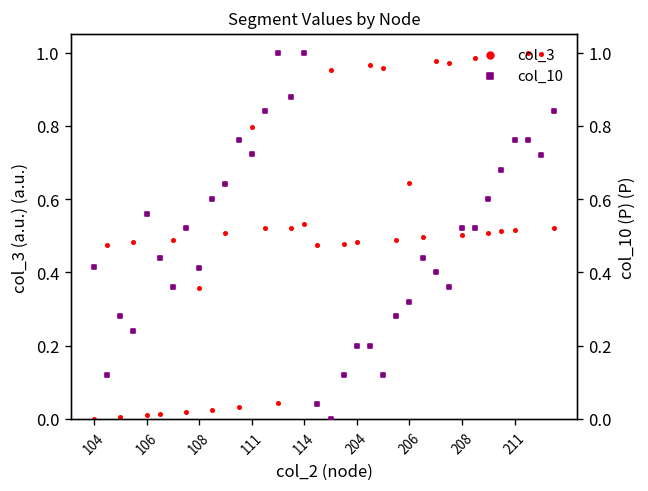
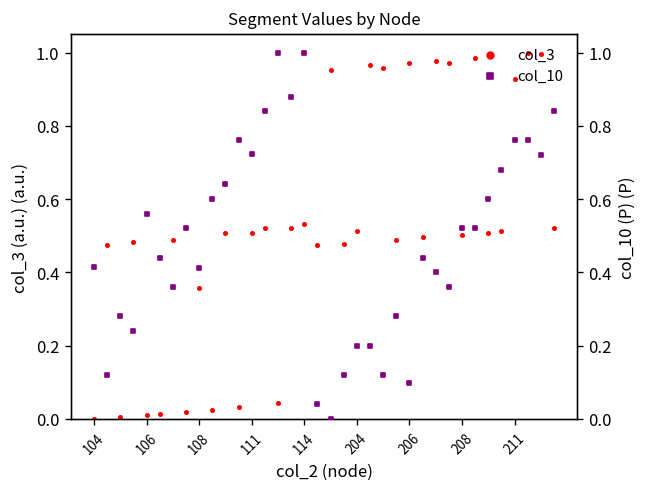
col_3, 111: 0.80 -> 0.51
col_3, 204: 0.48 -> 0.51
col_3, 206: 0.64 -> 0.97
col_3, 211: 0.52 -> 0.93
col_10, 206: 0.32 -> 0.10
